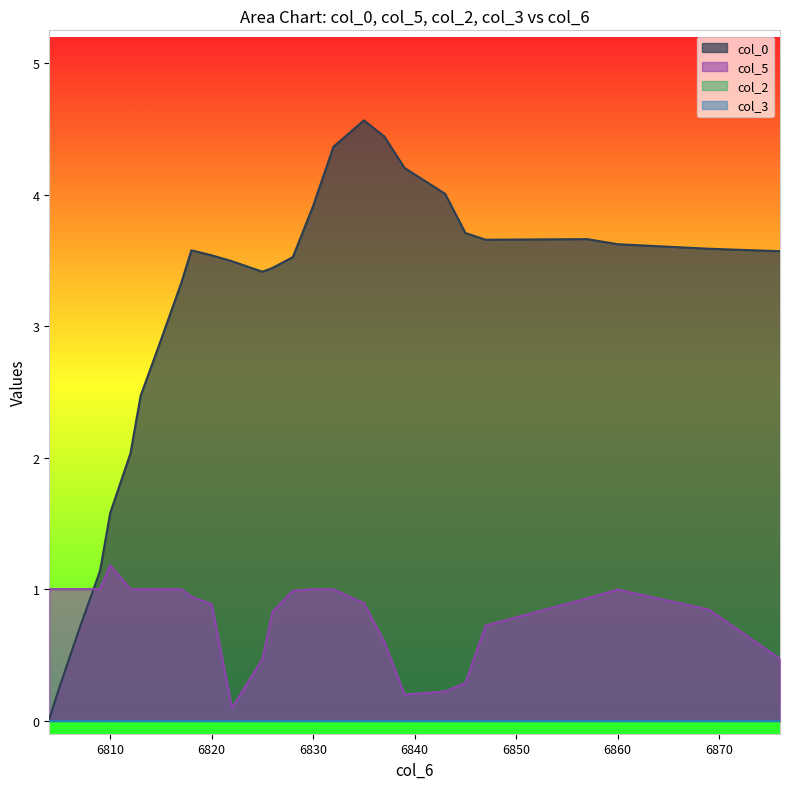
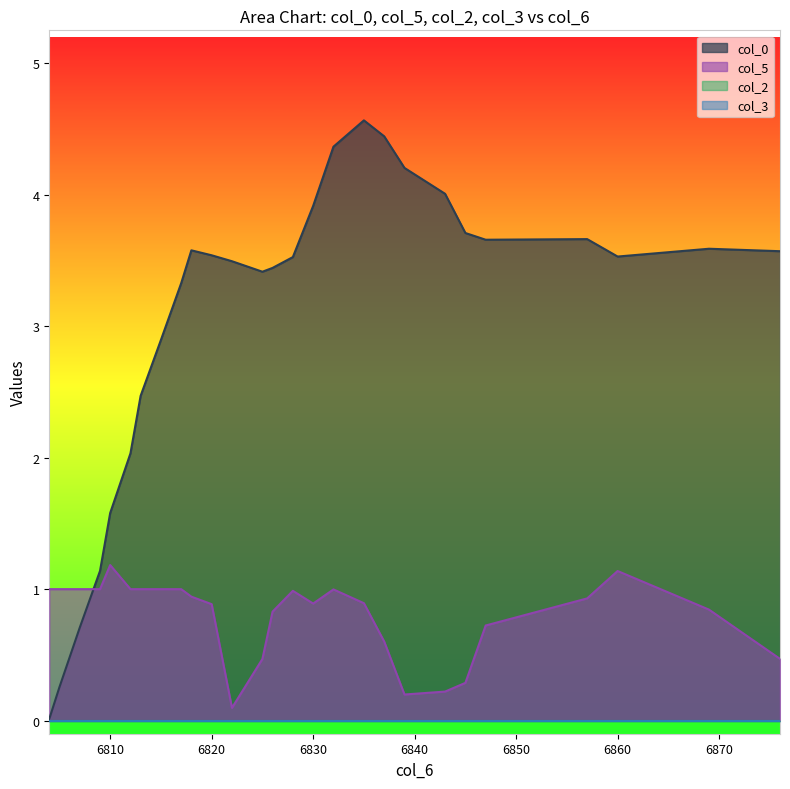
col_5, 6830: 1.00 -> 0.89
col_0, 6860: 3.62 -> 3.53
col_5, 6860: 1.00 -> 1.14
